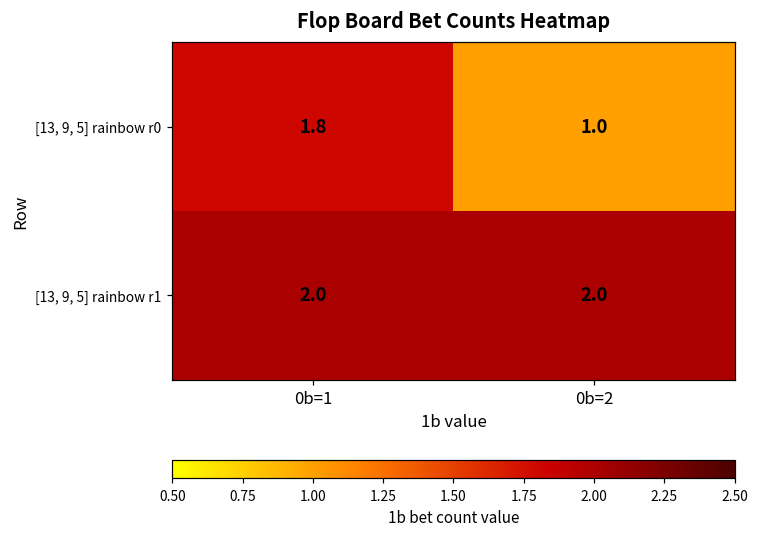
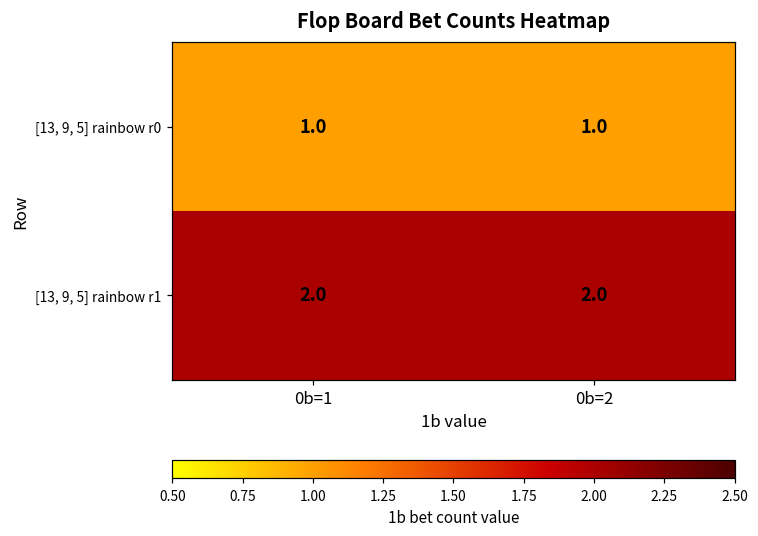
[13, 9, 5] rainbow r0, 0b=1: 1.8 -> 1.0
